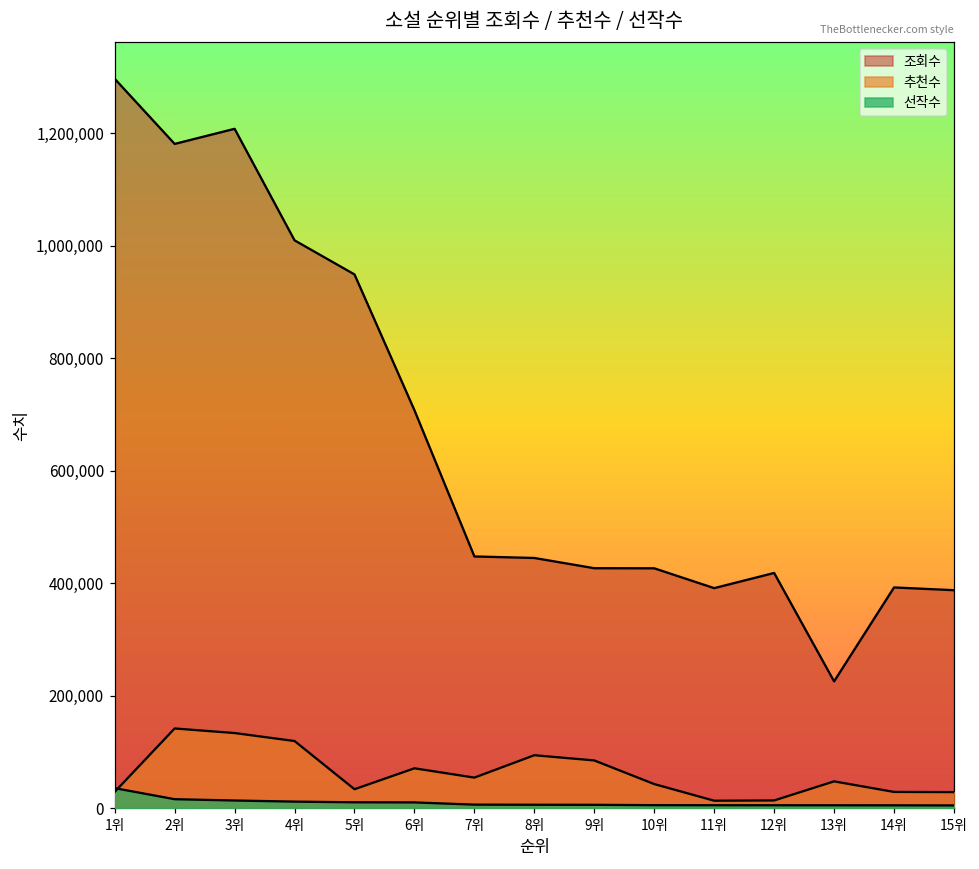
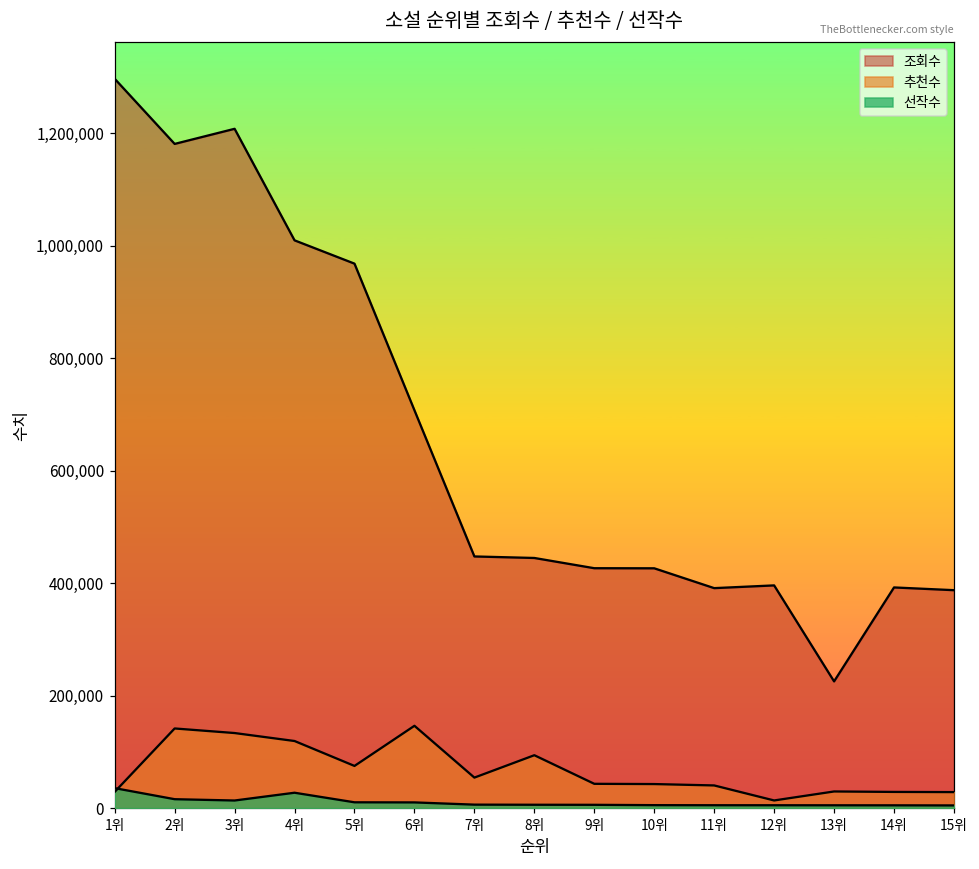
선작수, 4위: 10,000 -> 30,000
조회수, 5위: 950,000 -> 970,000
추천수, 5위: 30,000 -> 80,000
추천수, 6위: 70,000 -> 150,000
추천수, 9위: 80,000 -> 40,000
추천수, 11위: 10,000 -> 40,000
조회수, 12위: 420,000 -> 400,000
추천수, 13위: 50,000 -> 30,000
